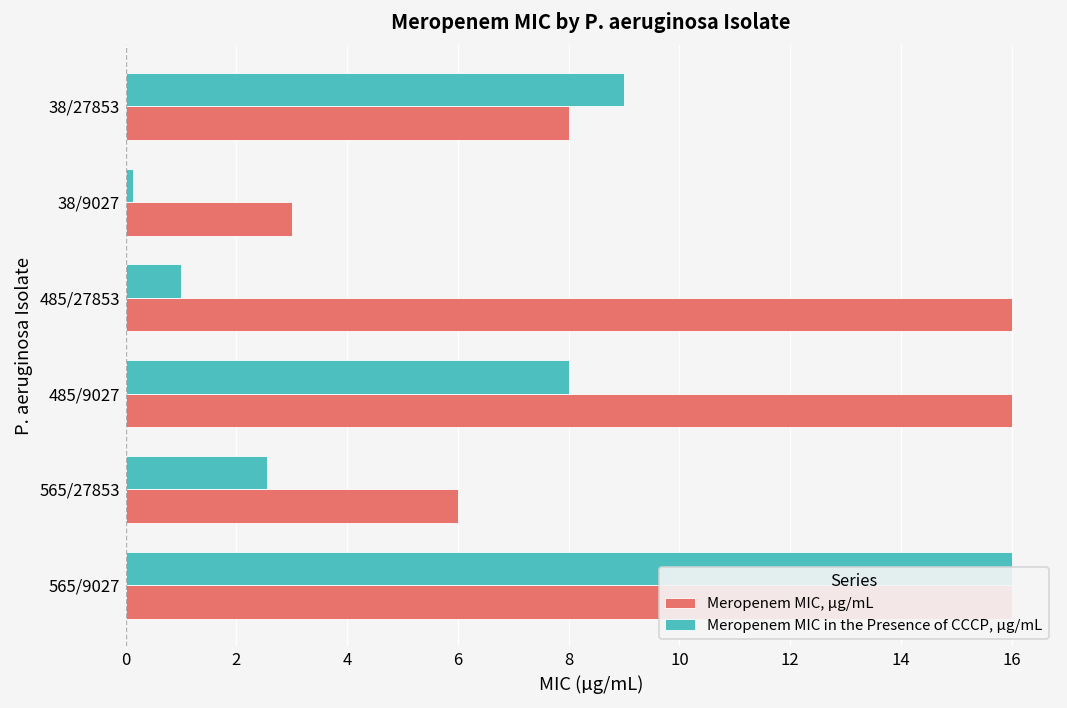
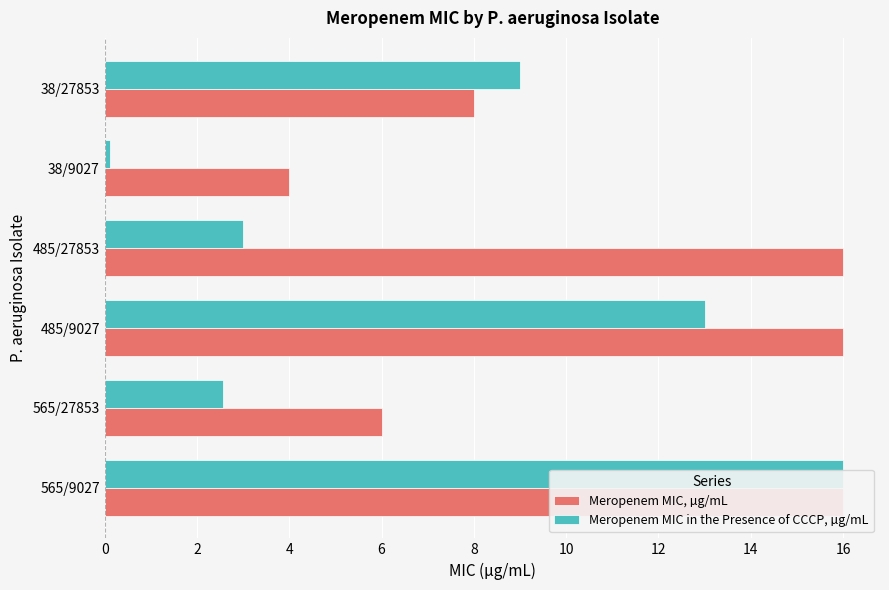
Meropenem MIC, µg/mL, 38/9027: 3 -> 4
Meropenem MIC in the Presence of CCCP, µg/mL, 485/27853: 1 -> 3
Meropenem MIC in the Presence of CCCP, µg/mL, 485/9027: 8 -> 13
